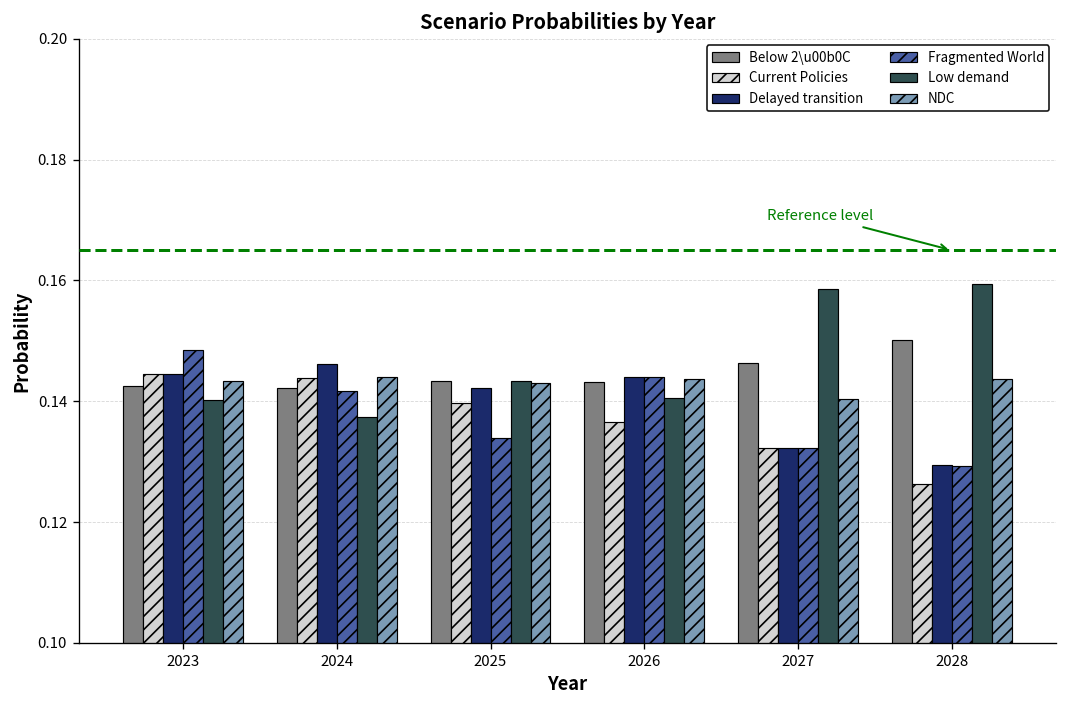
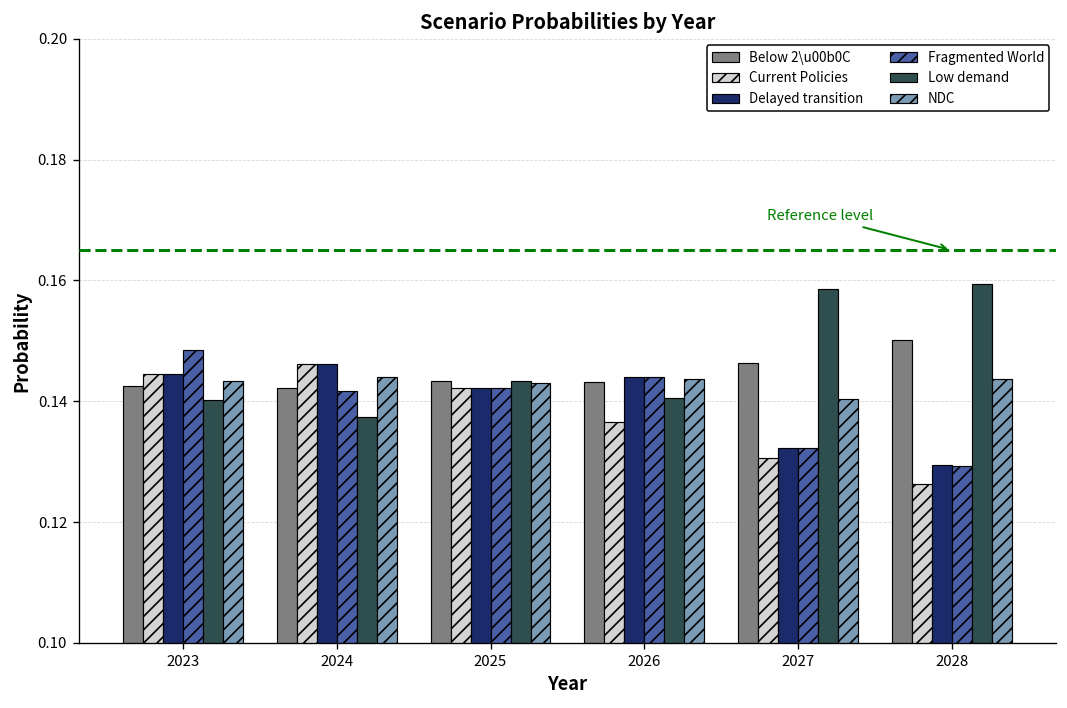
Current Policies, 2024: 0.144 -> 0.146
Current Policies, 2025: 0.140 -> 0.142
Fragmented World, 2025: 0.134 -> 0.142
Current Policies, 2027: 0.132 -> 0.131
